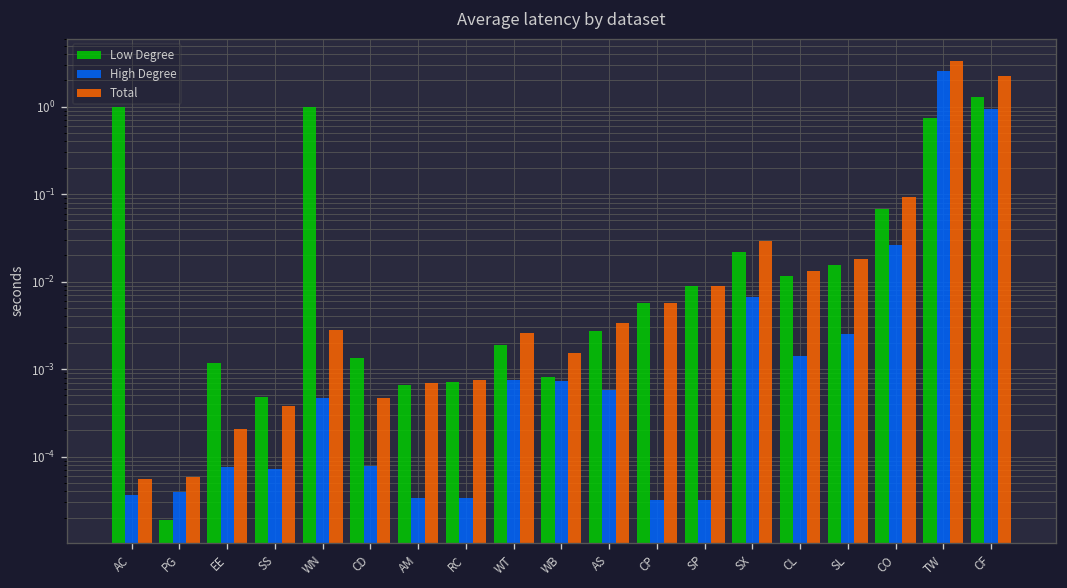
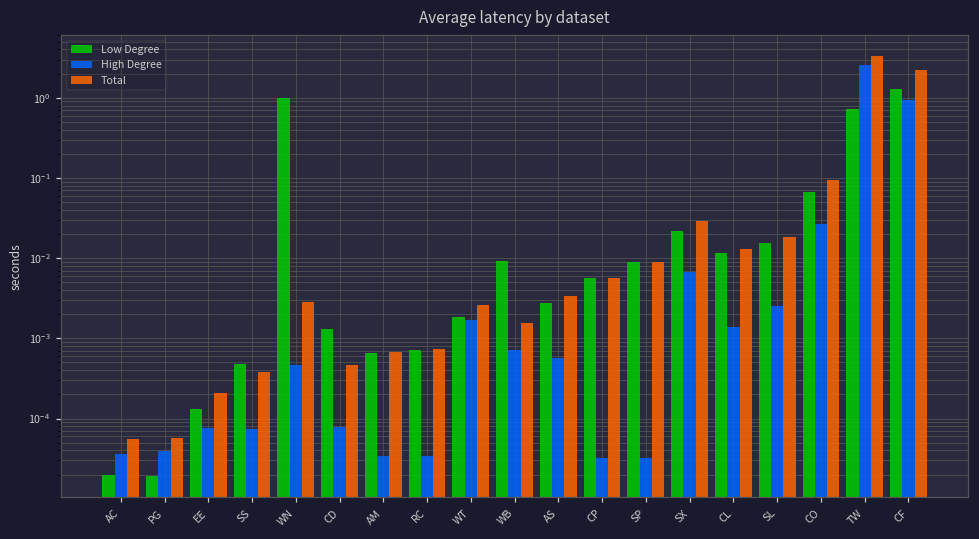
Low Degree, AC: 1 -> 0
Low Degree, EE: 0.0012 -> 0.00013
High Degree, WT: 0.0007 -> 0.0017
Low Degree, WB: 0.0008 -> 0.009
